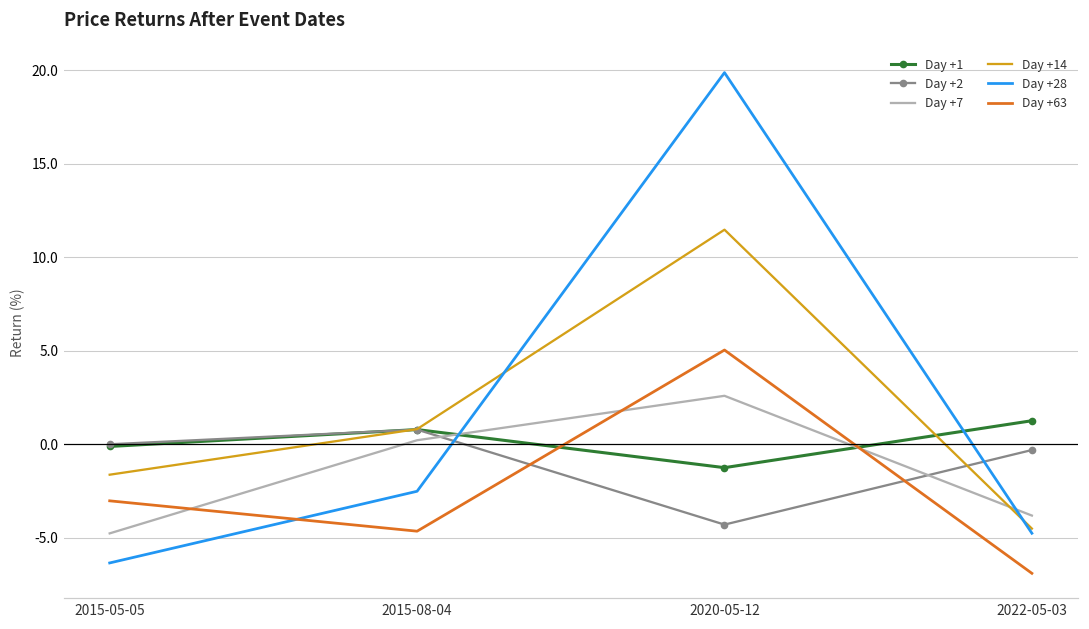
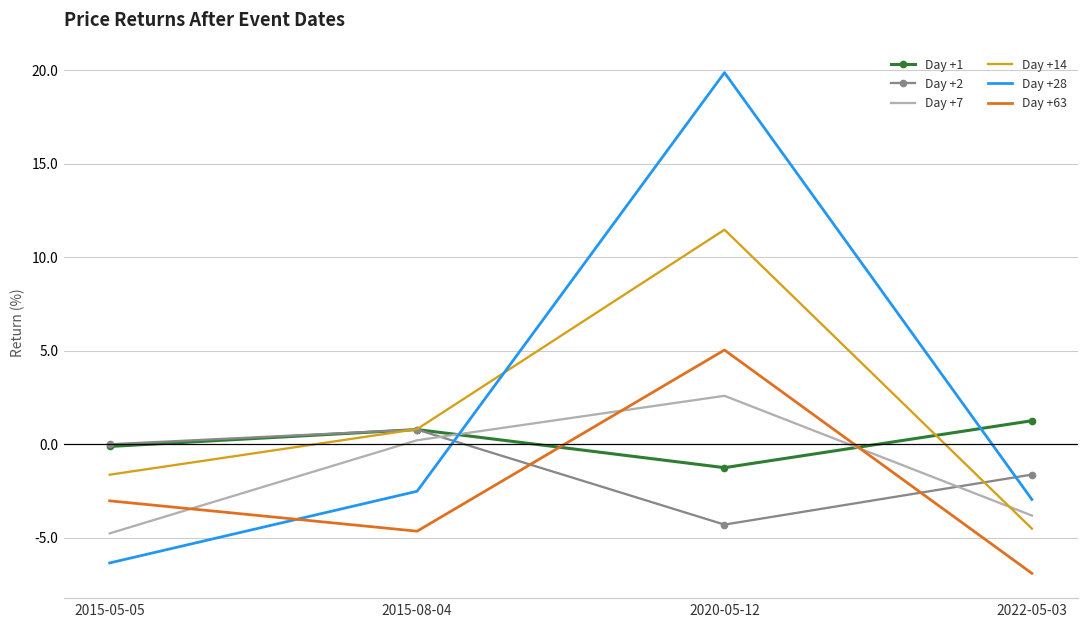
Day +2, 2022-05-03: -0.3 -> -1.6
Day +28, 2022-05-03: -4.8 -> -3.0
